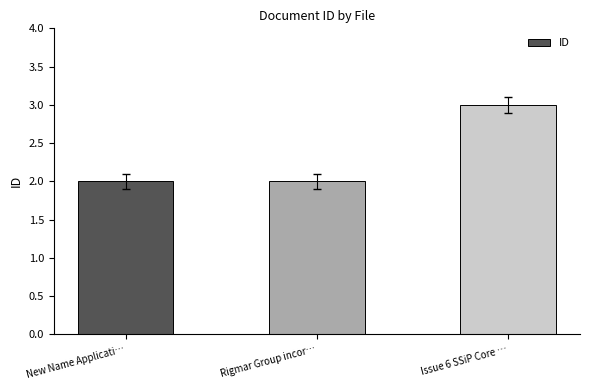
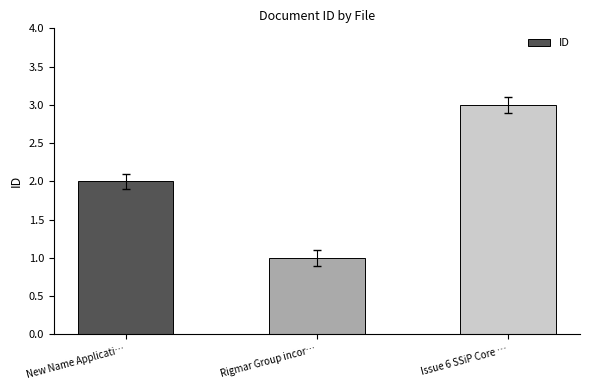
ID, Rigmar Group incor…: 2 -> 1
